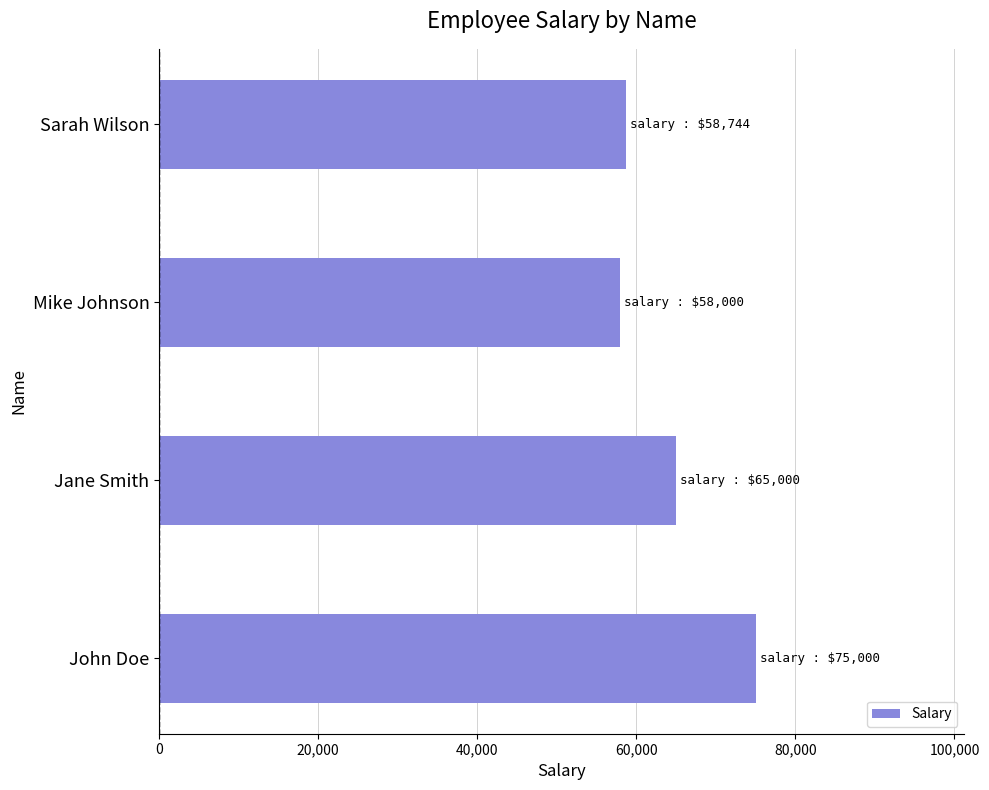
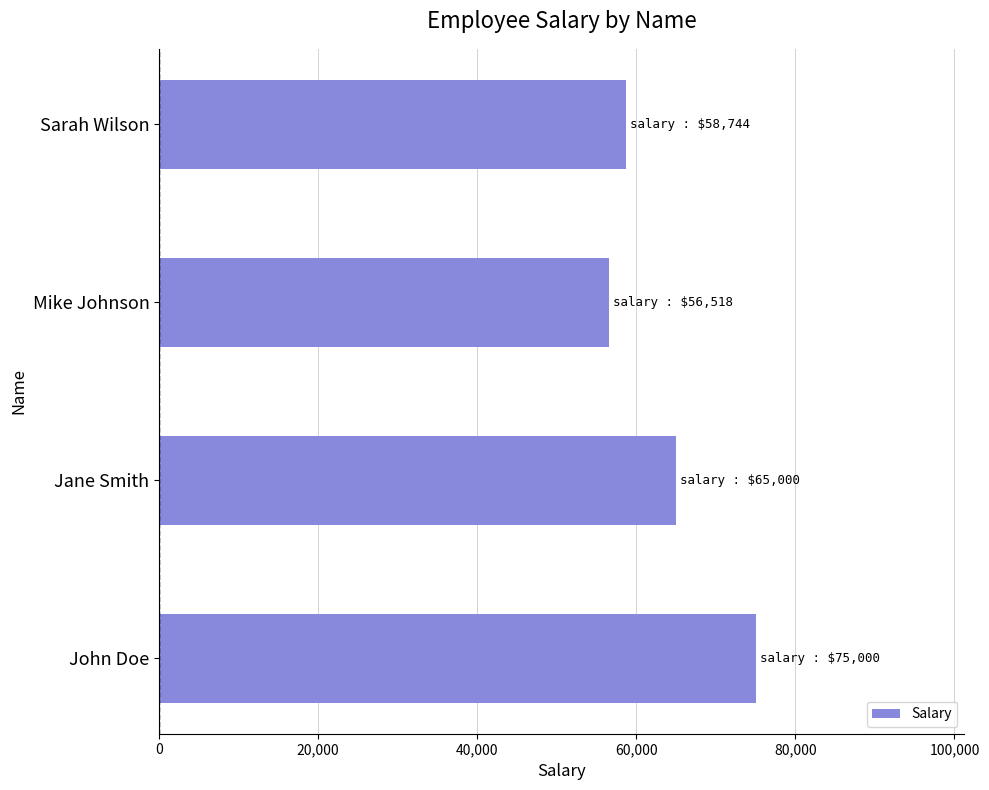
Mike Johnson: $58,000 -> $56,518
